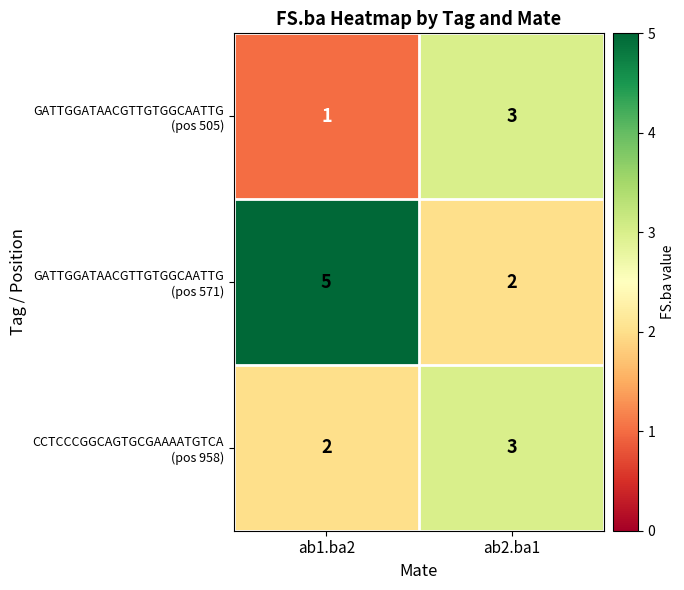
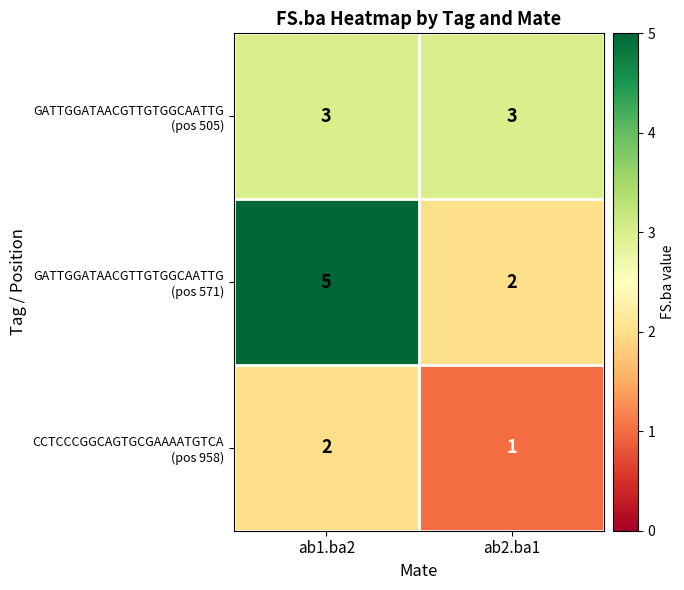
GATTGGATAACGTTGTGGCAATTG (pos 505), ab1.ba2: 1 -> 3
CCTCCCGGCAGTGCGAAAATGTCA (pos 958), ab2.ba1: 3 -> 1
